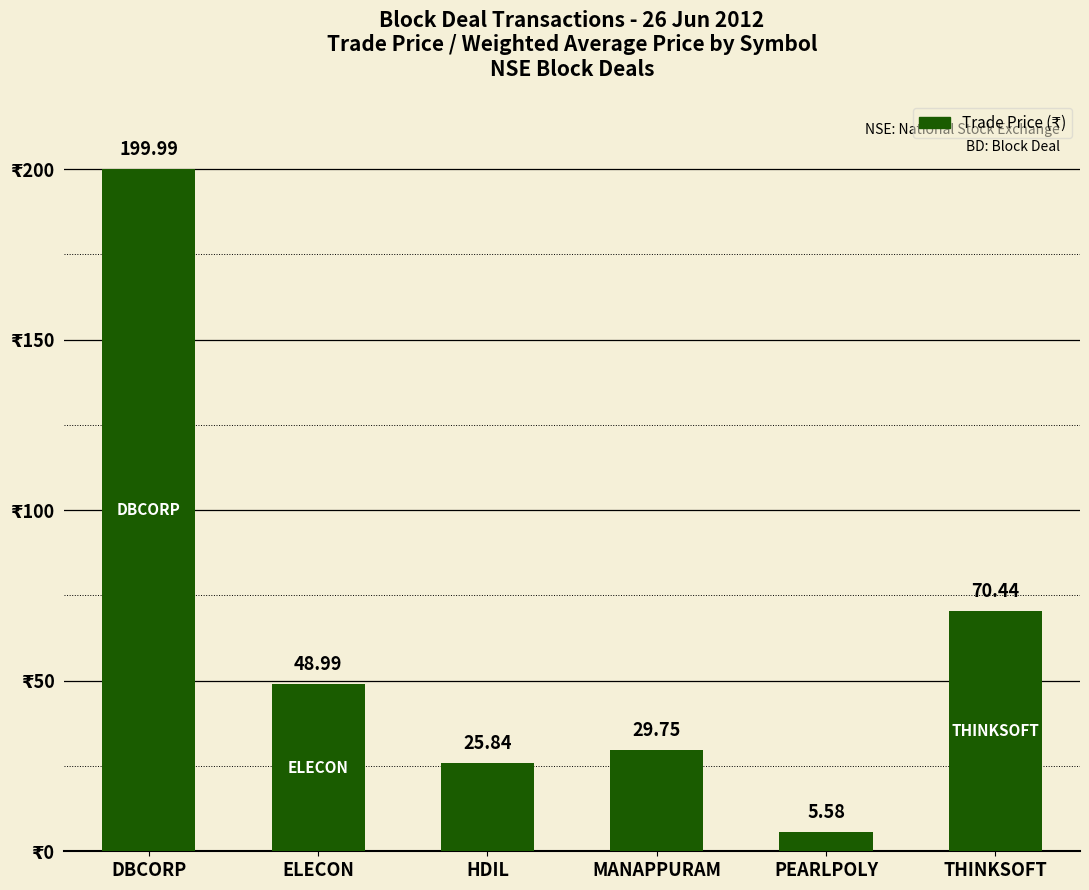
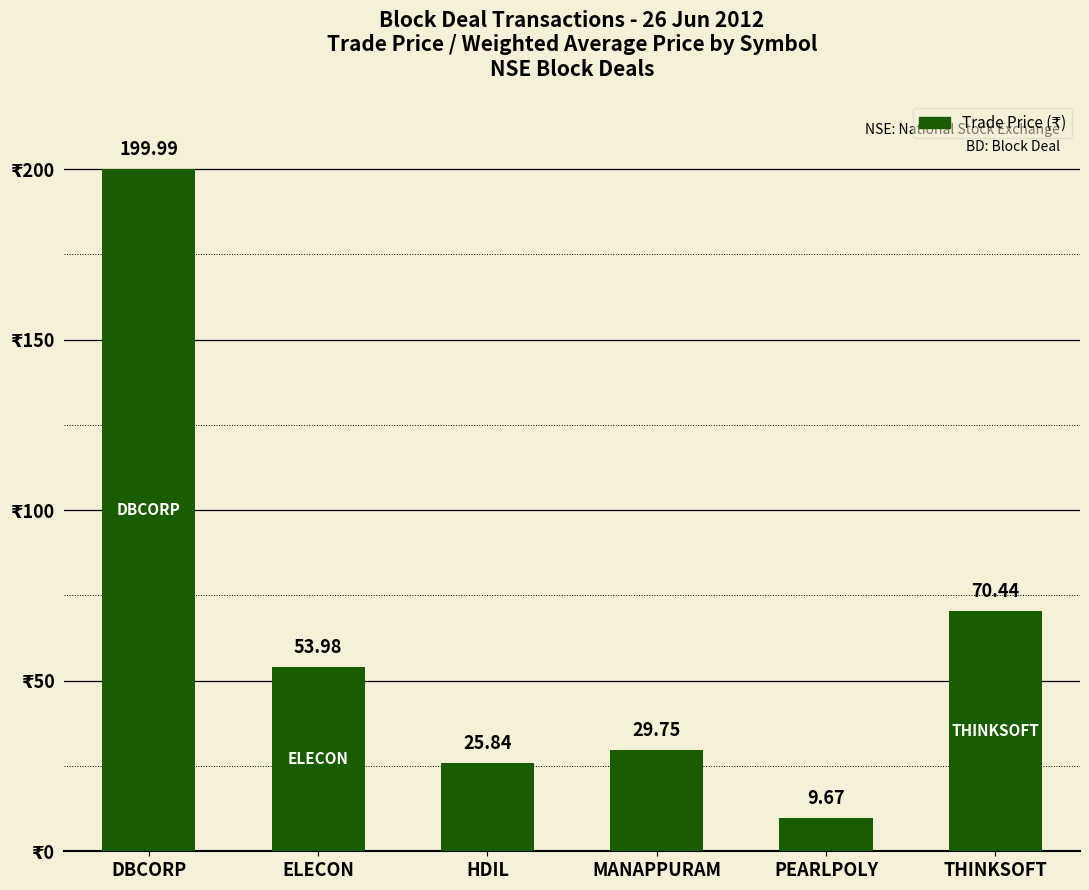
ELECON: 48.99 -> 53.98
PEARLPOLY: 5.58 -> 9.67
